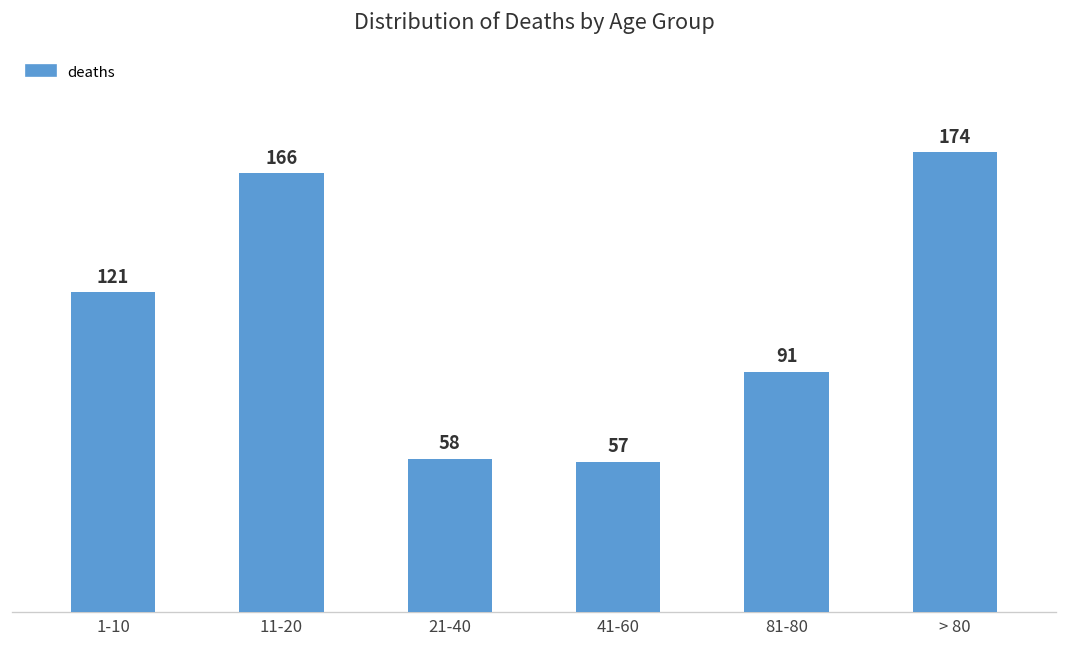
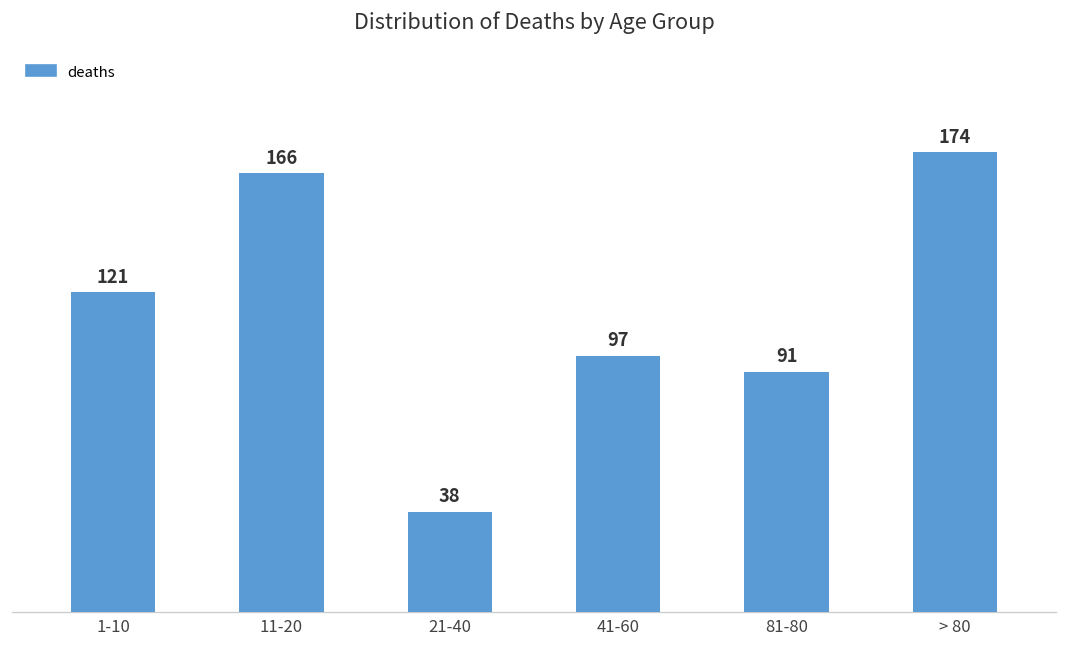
21-40: 58 -> 38
41-60: 57 -> 97
